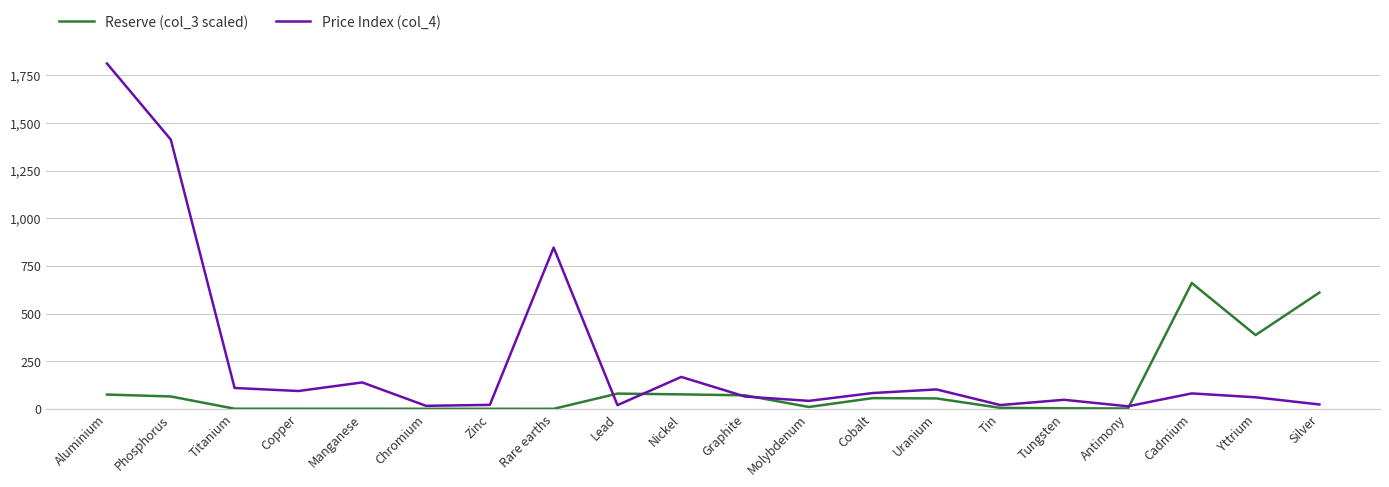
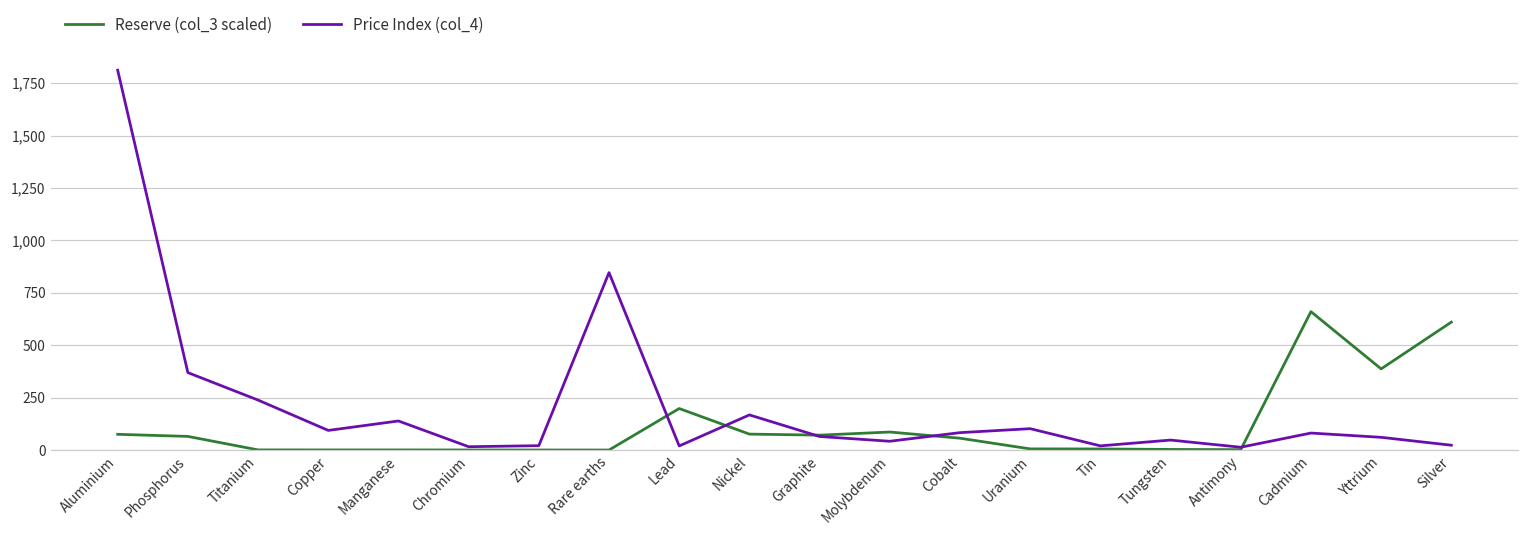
Price Index (col_4), Phosphorus: 1,410 -> 370
Price Index (col_4), Titanium: 110 -> 240
Reserve (col_3 scaled), Lead: 80 -> 200
Reserve (col_3 scaled), Molybdenum: 10 -> 90
Reserve (col_3 scaled), Uranium: 50 -> 10
